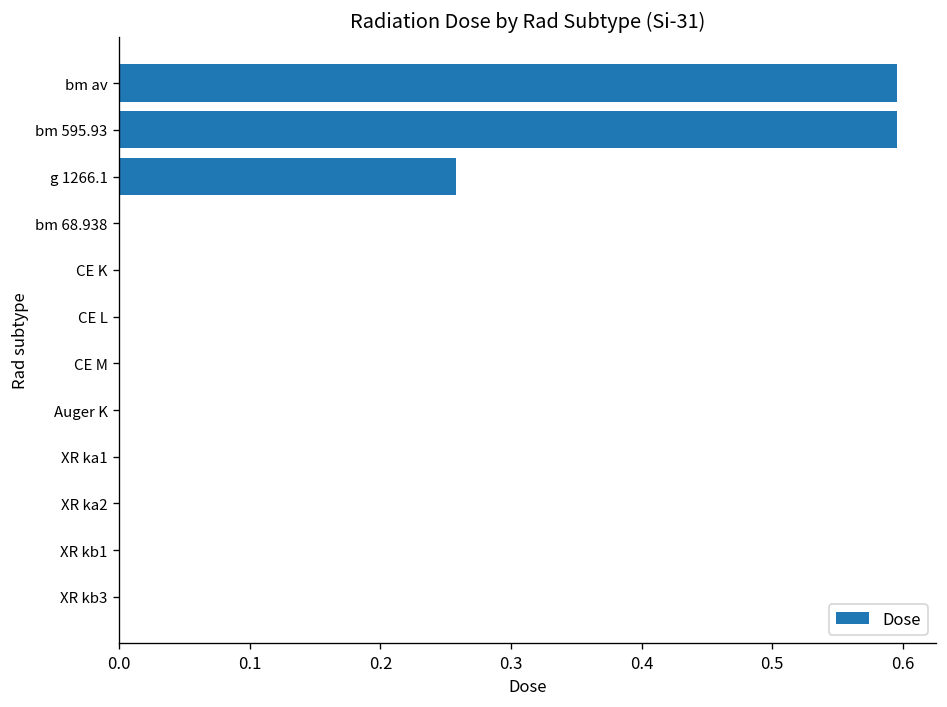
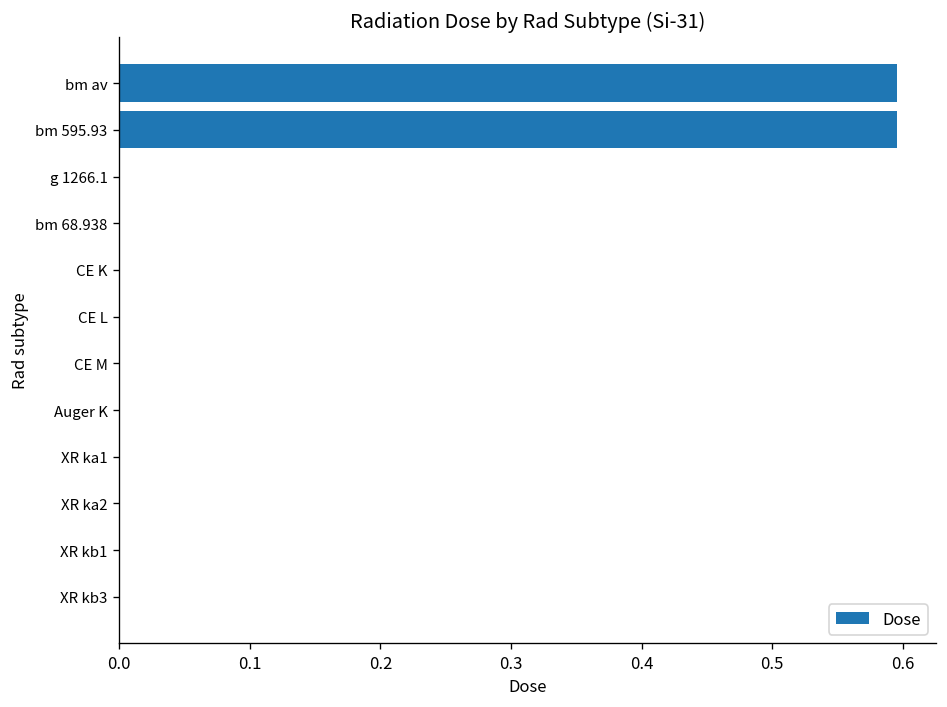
g 1266.1: 0.258 -> 0.001
